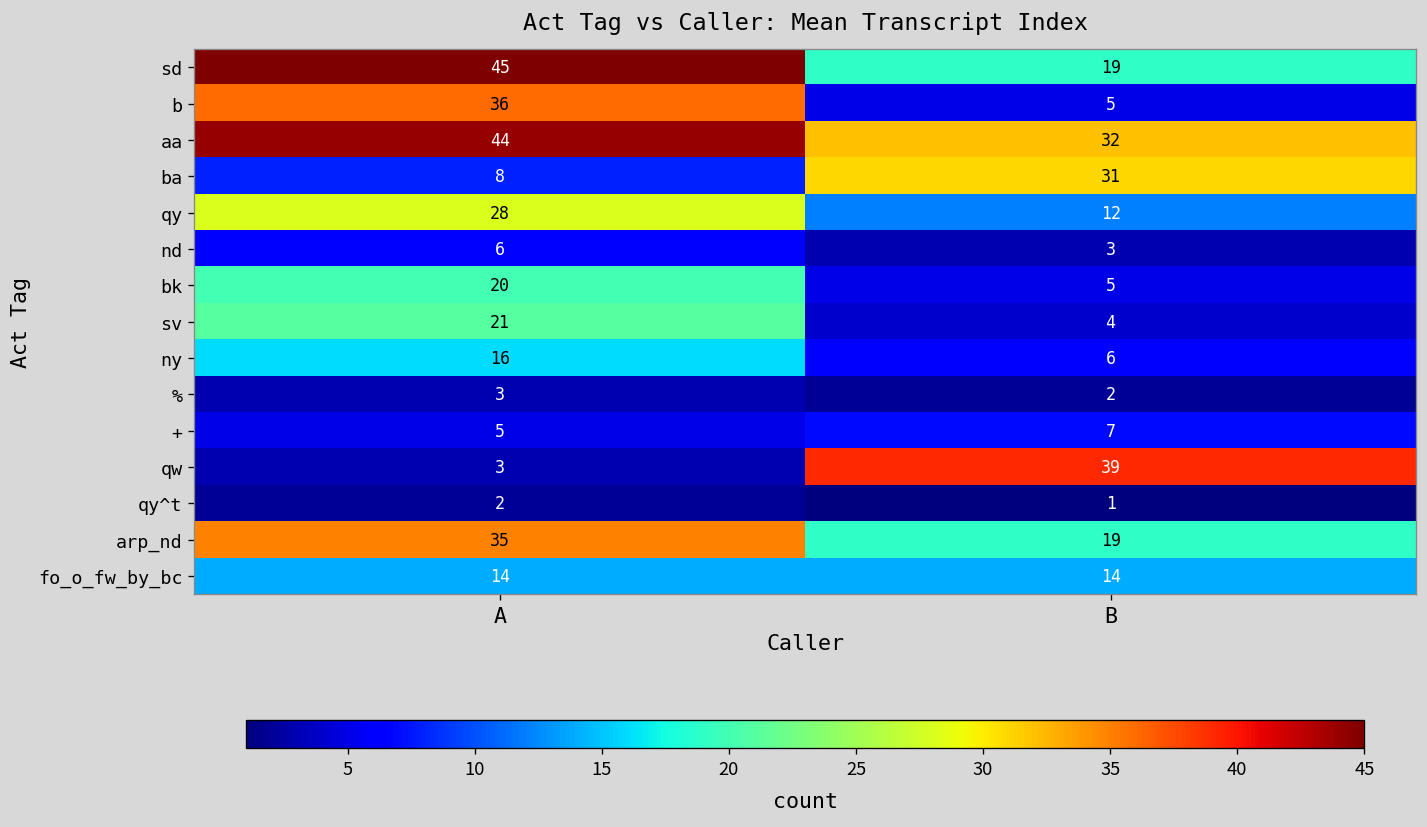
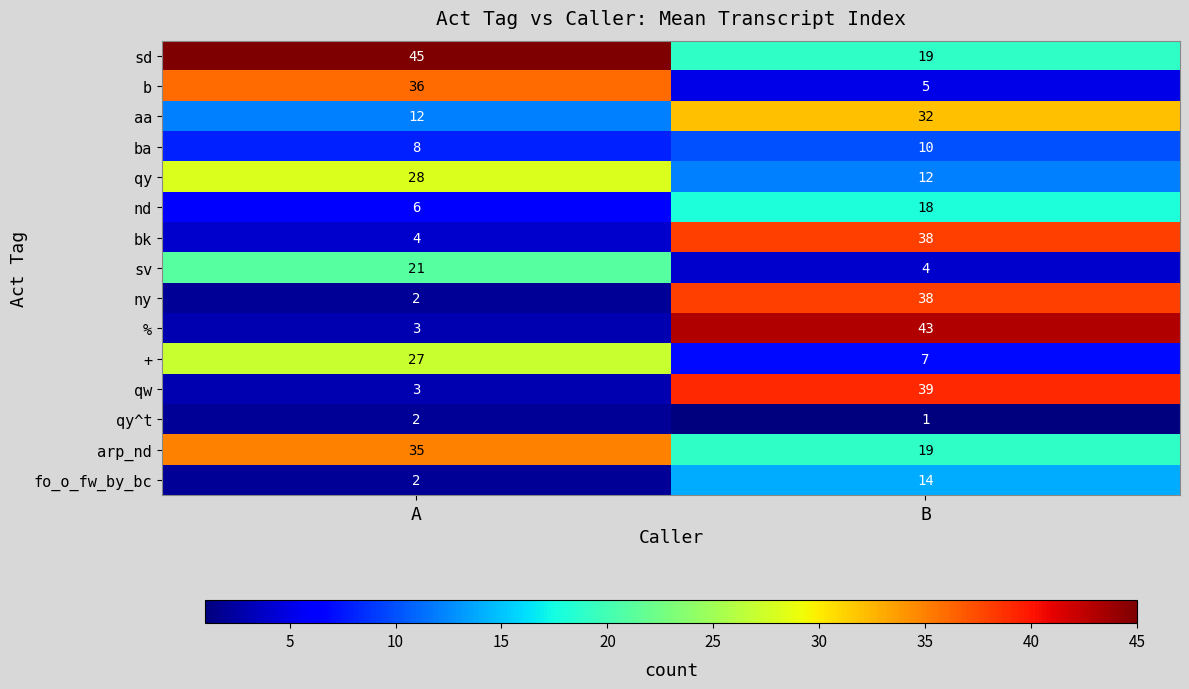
aa, A: 44 -> 12
ba, B: 31 -> 10
nd, B: 3 -> 18
bk, A: 20 -> 4
bk, B: 5 -> 38
ny, A: 16 -> 2
ny, B: 6 -> 38
%, B: 2 -> 43
+, A: 5 -> 27
fo_o_fw_by_bc, A: 14 -> 2
